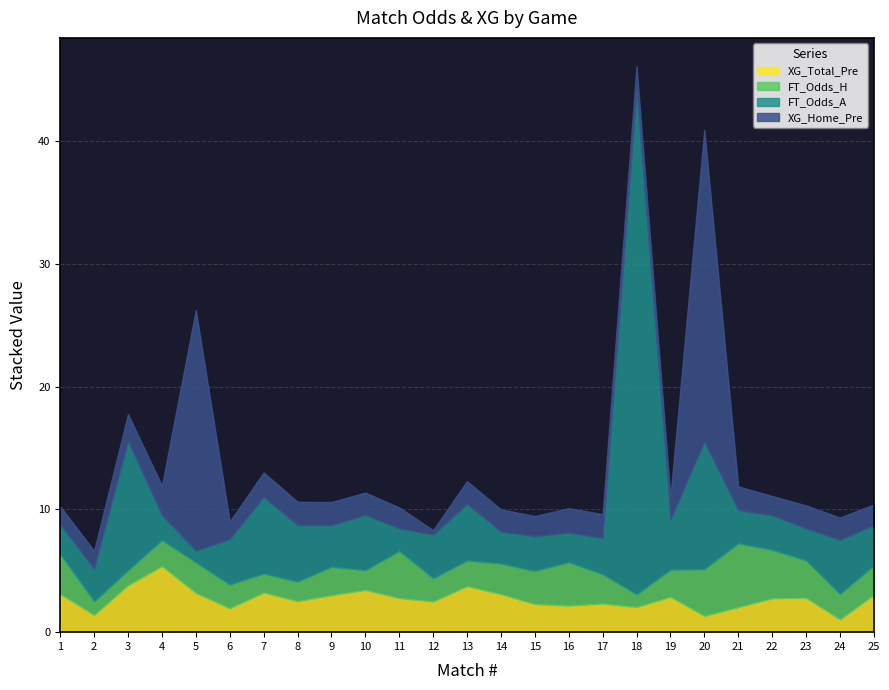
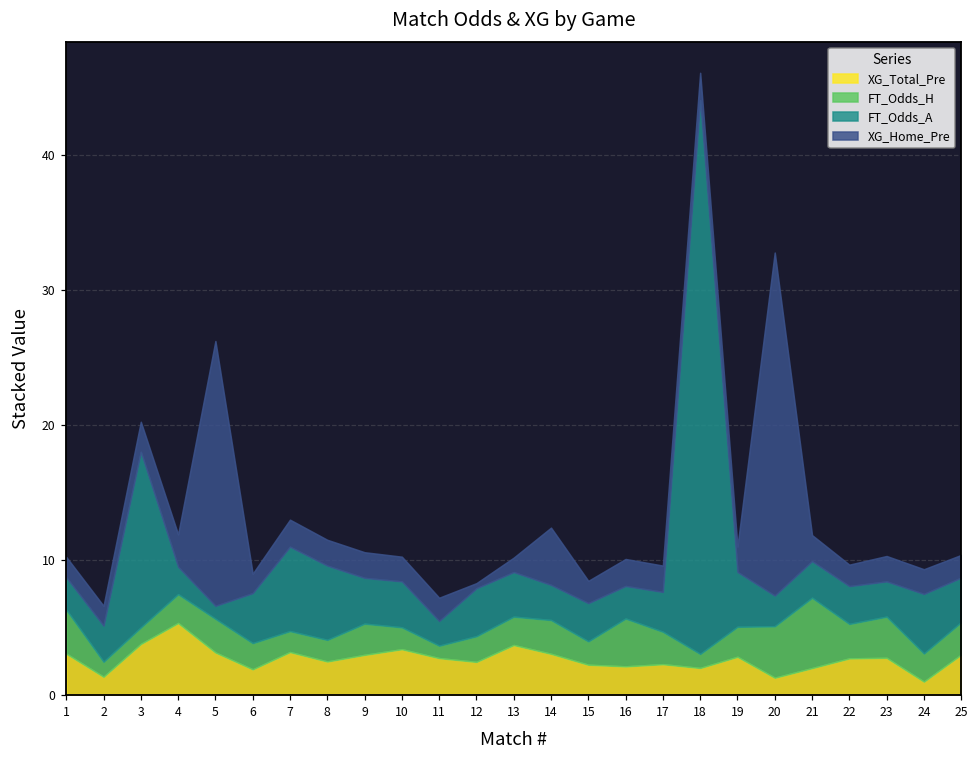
FT_Odds_A, 3: 10.5 -> 13.0
FT_Odds_A, 8: 4.6 -> 5.5
FT_Odds_A, 10: 4.5 -> 3.4
FT_Odds_H, 11: 3.8 -> 0.9
FT_Odds_A, 13: 4.6 -> 3.3
XG_Home_Pre, 13: 1.9 -> 1.1
XG_Home_Pre, 14: 1.8 -> 4.2
FT_Odds_H, 15: 2.7 -> 1.7
FT_Odds_A, 20: 10.4 -> 2.3
FT_Odds_H, 22: 4.0 -> 2.6
